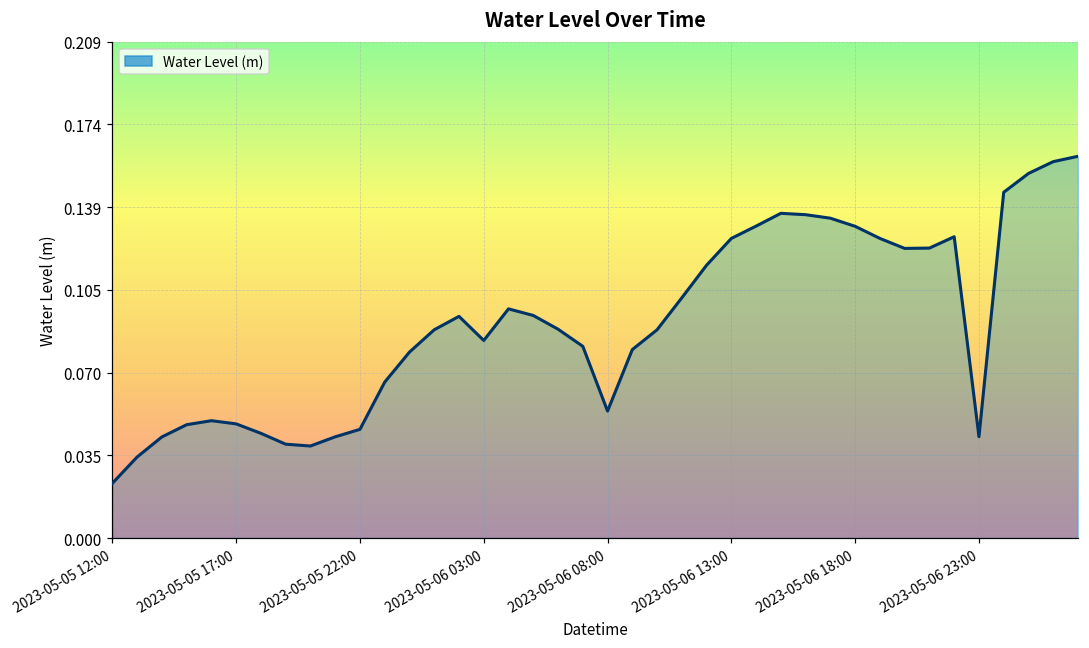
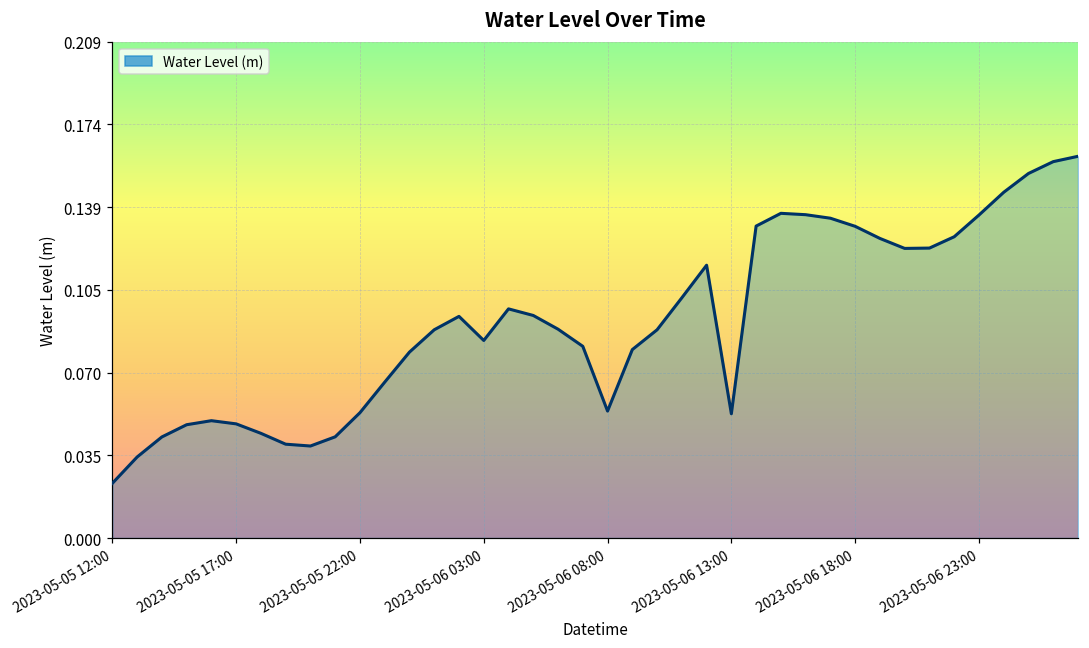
2023-05-05 22:00: 0.046 -> 0.053
2023-05-06 13:00: 0.126 -> 0.052
2023-05-06 23:00: 0.043 -> 0.136
